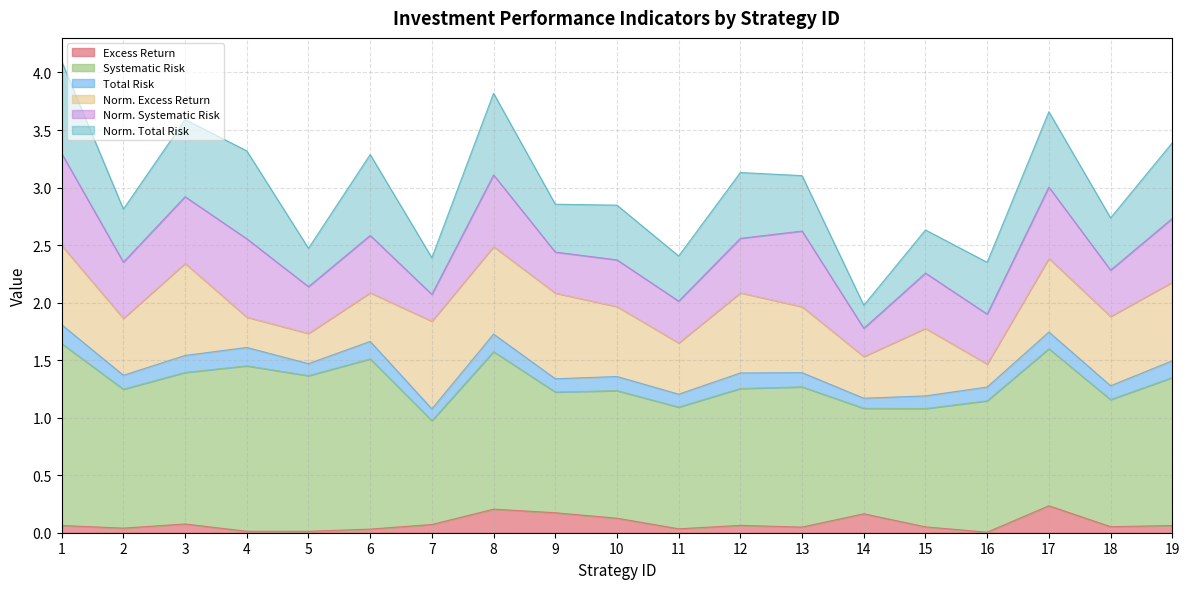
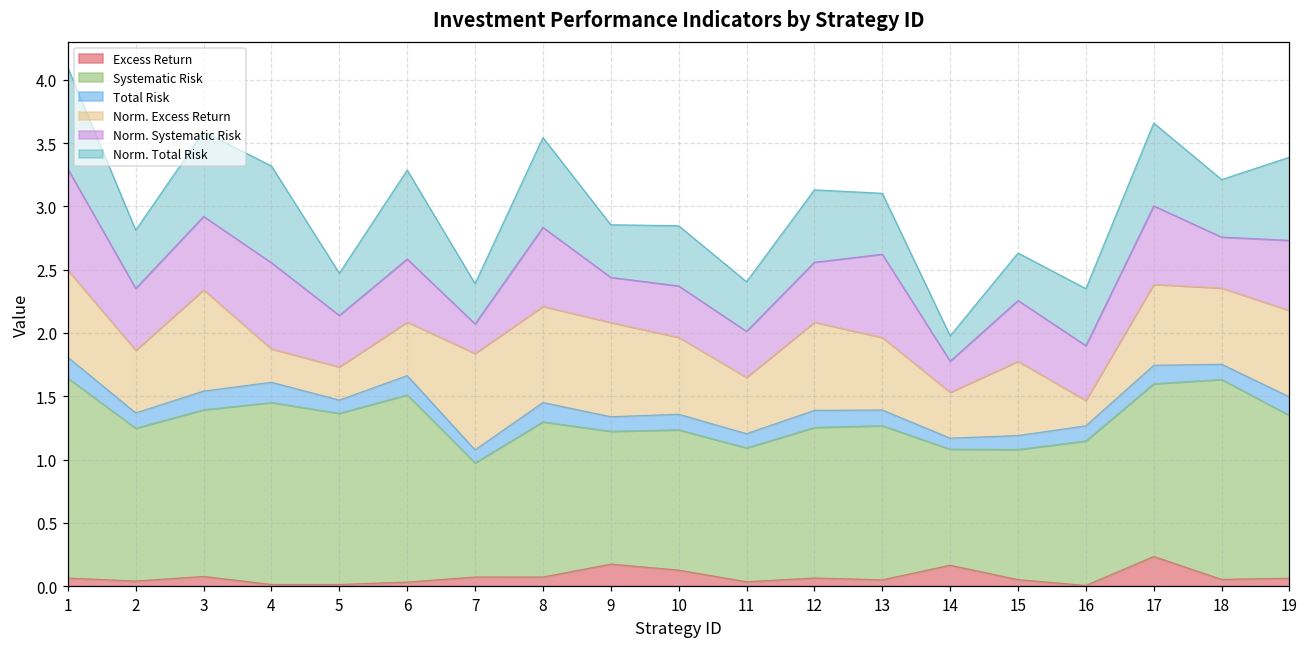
Excess Return, 8: 0.20 -> 0.07
Systematic Risk, 8: 1.37 -> 1.23
Systematic Risk, 18: 1.10 -> 1.58
